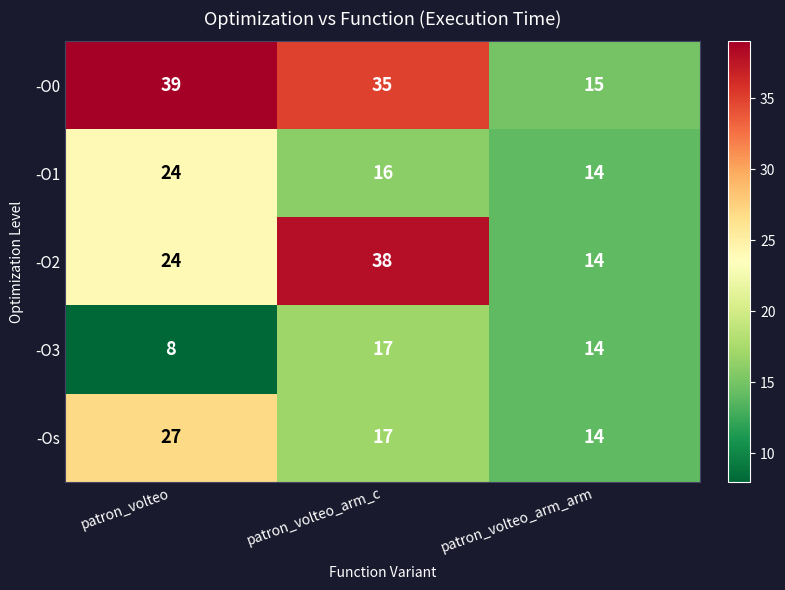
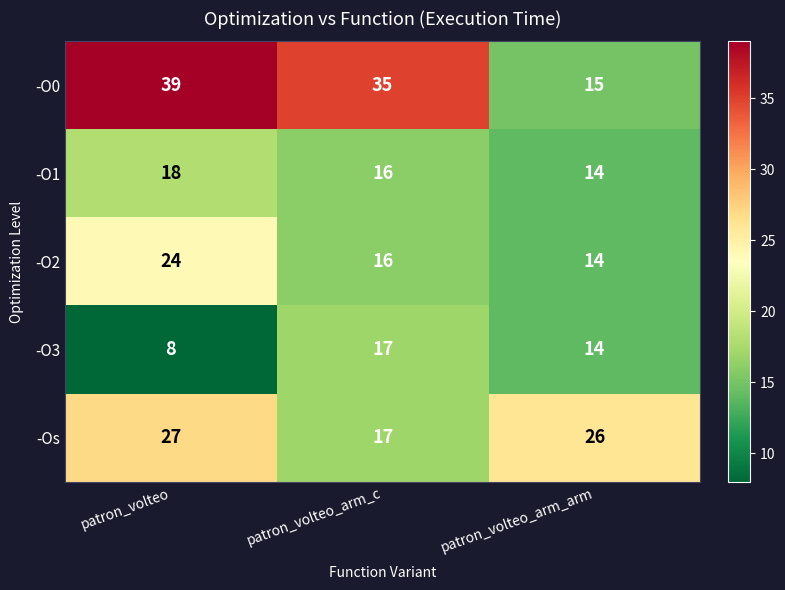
-O1, patron_volteo: 24 -> 18
-O2, patron_volteo_arm_c: 38 -> 16
-Os, patron_volteo_arm_arm: 14 -> 26
